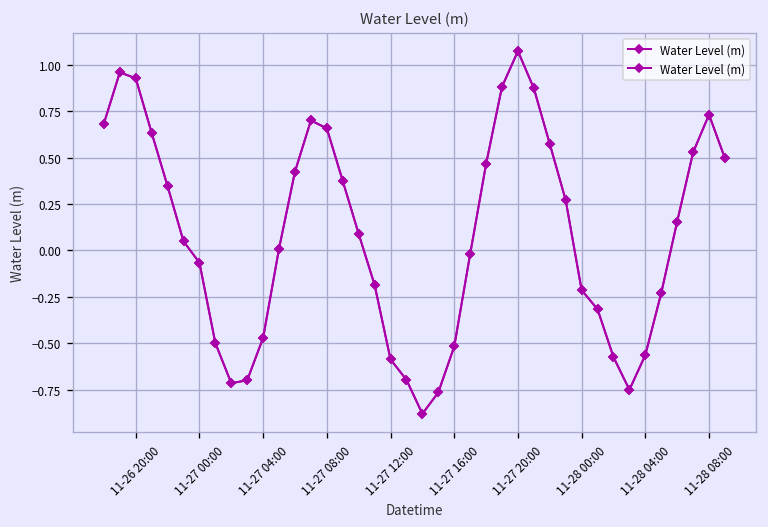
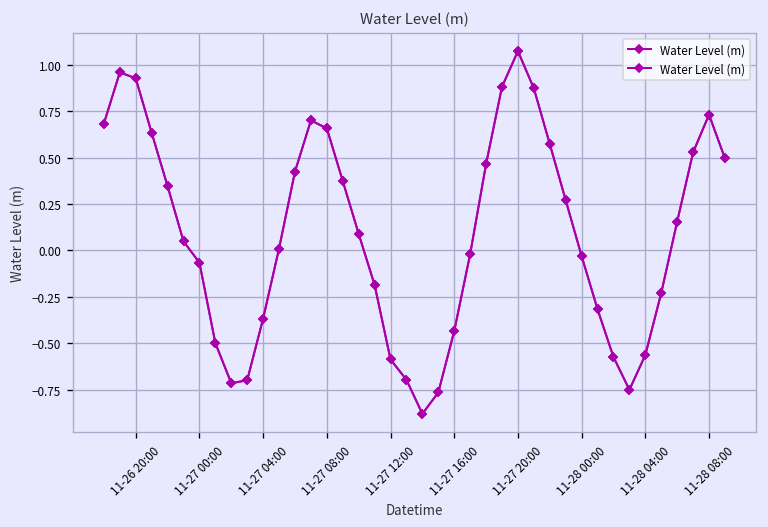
11-27 04:00: -0.47 -> -0.37
11-27 16:00: -0.52 -> -0.43
11-28 00:00: -0.21 -> -0.03
